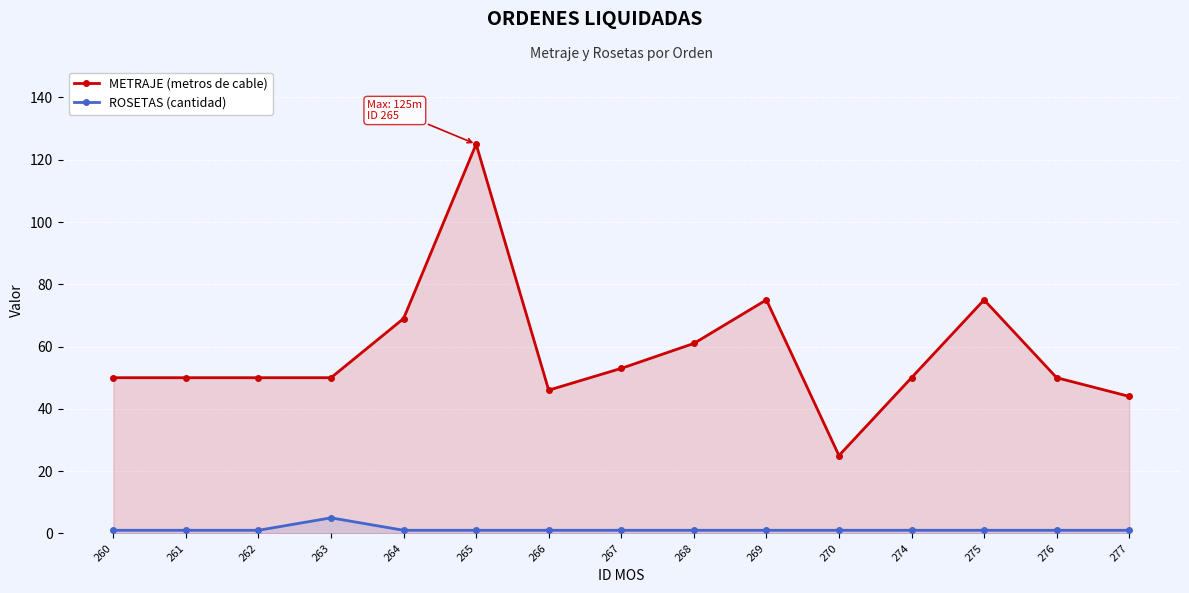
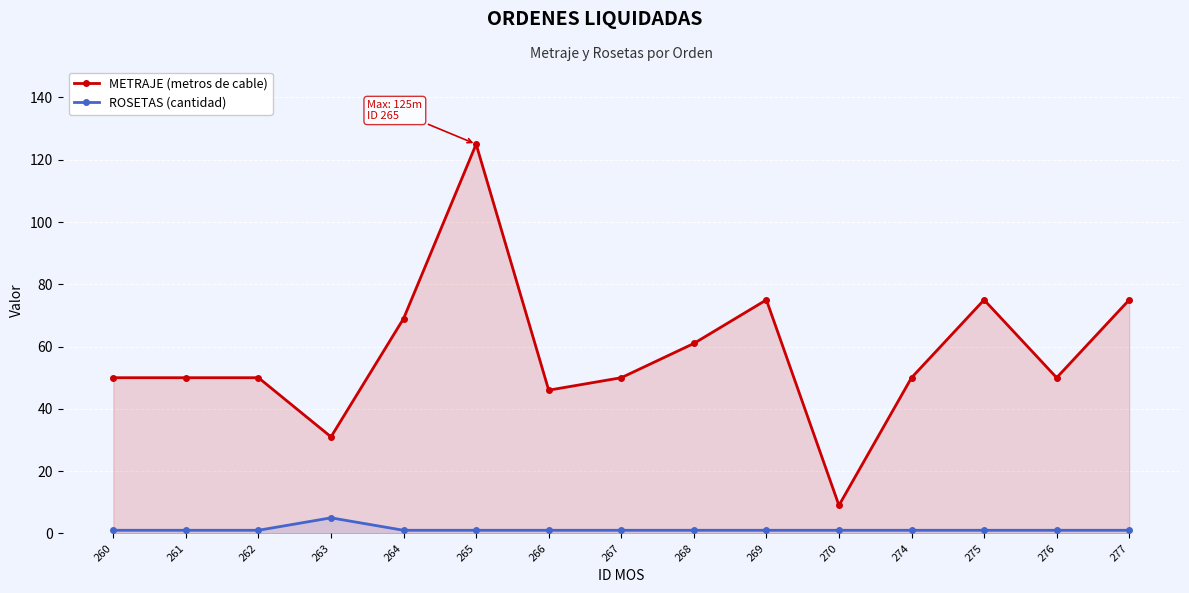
METRAJE (metros de cable), 263: 50 -> 31
METRAJE (metros de cable), 267: 53 -> 50
METRAJE (metros de cable), 270: 25 -> 9
METRAJE (metros de cable), 277: 44 -> 75
